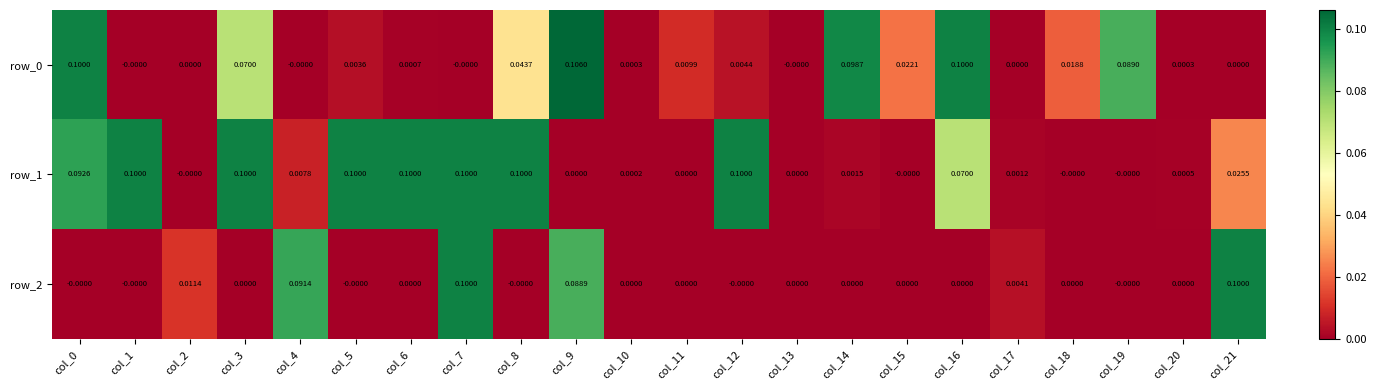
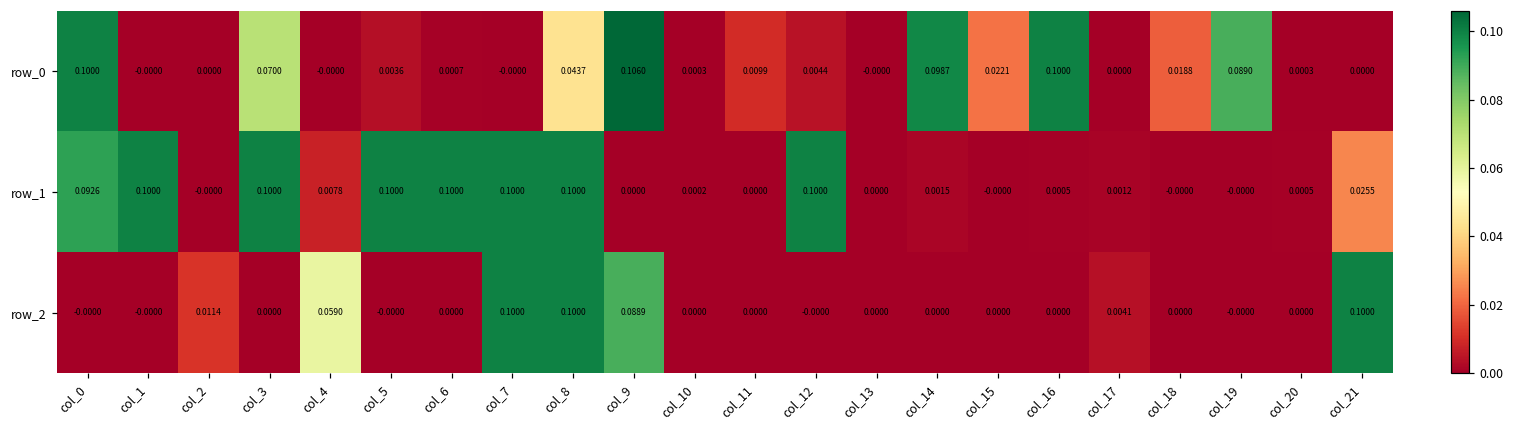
row_1, col_16: 0.0700 -> 0.0005
row_2, col_4: 0.0914 -> 0.0590
row_2, col_8: -0.0000 -> 0.1000
